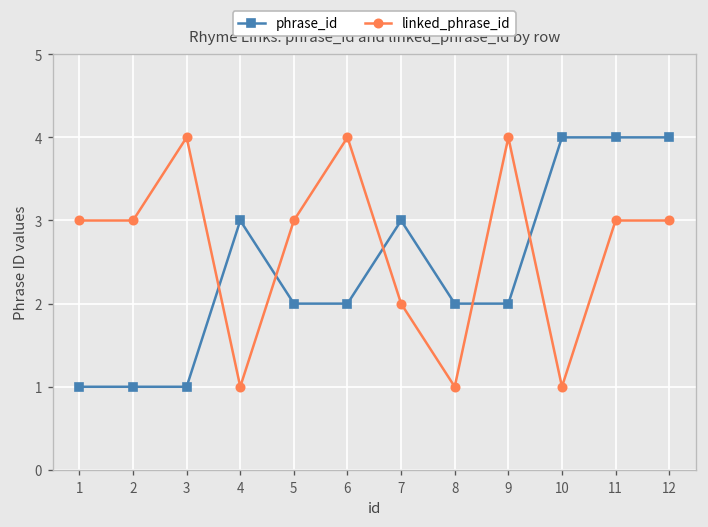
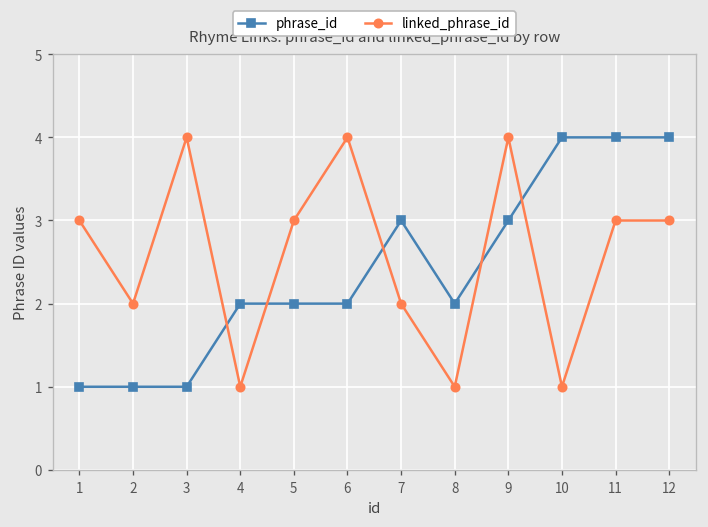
linked_phrase_id, 2: 3 -> 2
phrase_id, 4: 3 -> 2
phrase_id, 9: 2 -> 3
